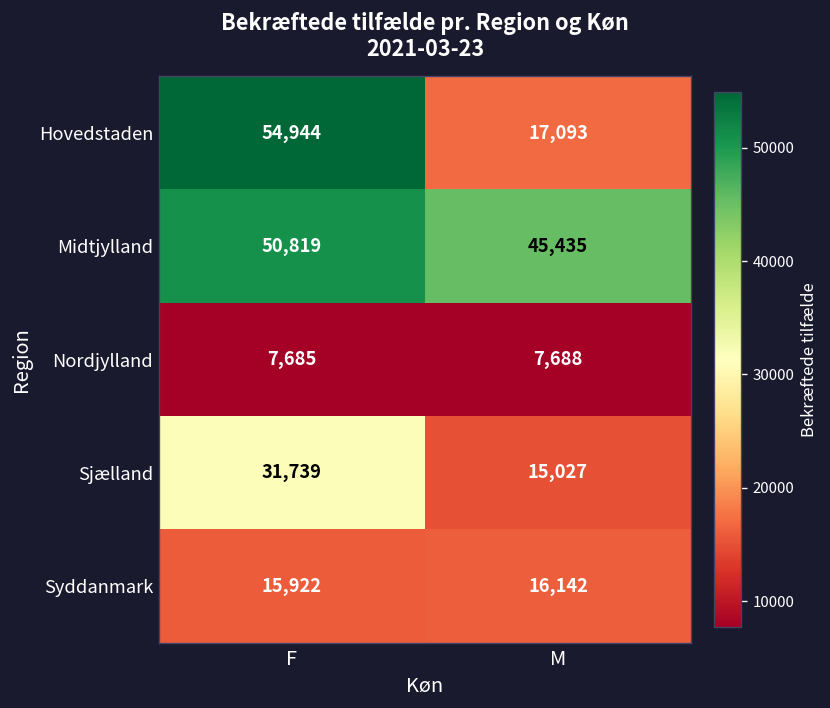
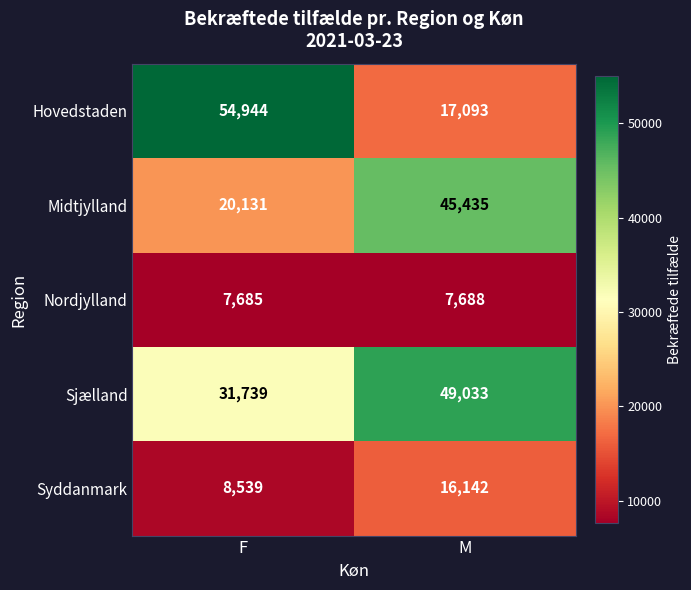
Midtjylland, F: 50,819 -> 20,131
Sjælland, M: 15,027 -> 49,033
Syddanmark, F: 15,922 -> 8,539
